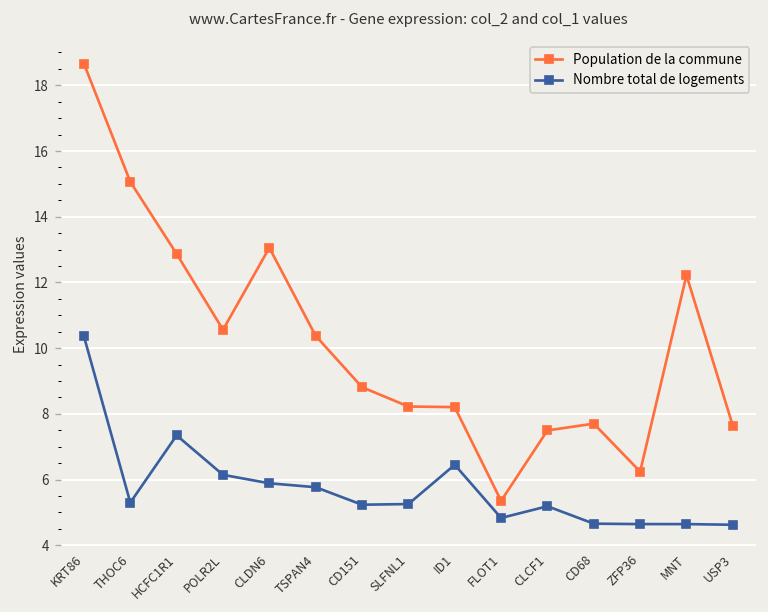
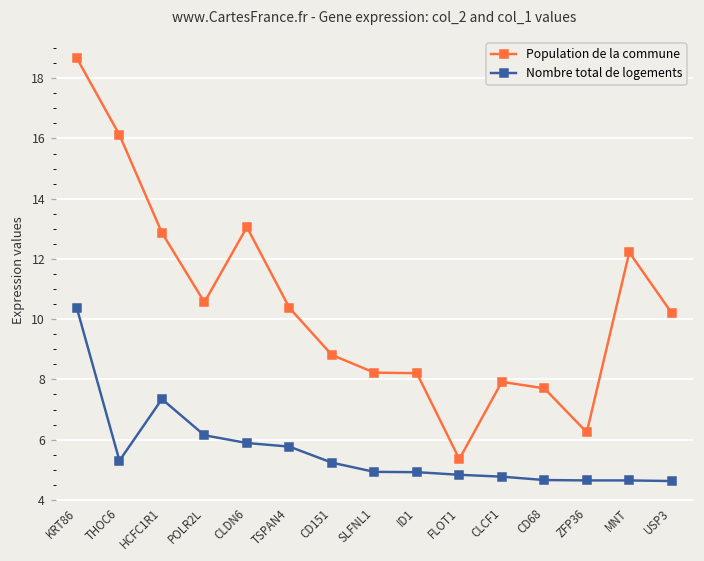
Population de la commune, THOC6: 15.1 -> 16.1
Nombre total de logements, SLFNL1: 5.3 -> 4.9
Nombre total de logements, ID1: 6.5 -> 4.9
Population de la commune, CLCF1: 7.5 -> 7.9
Nombre total de logements, CLCF1: 5.2 -> 4.8
Population de la commune, USP3: 7.6 -> 10.2
